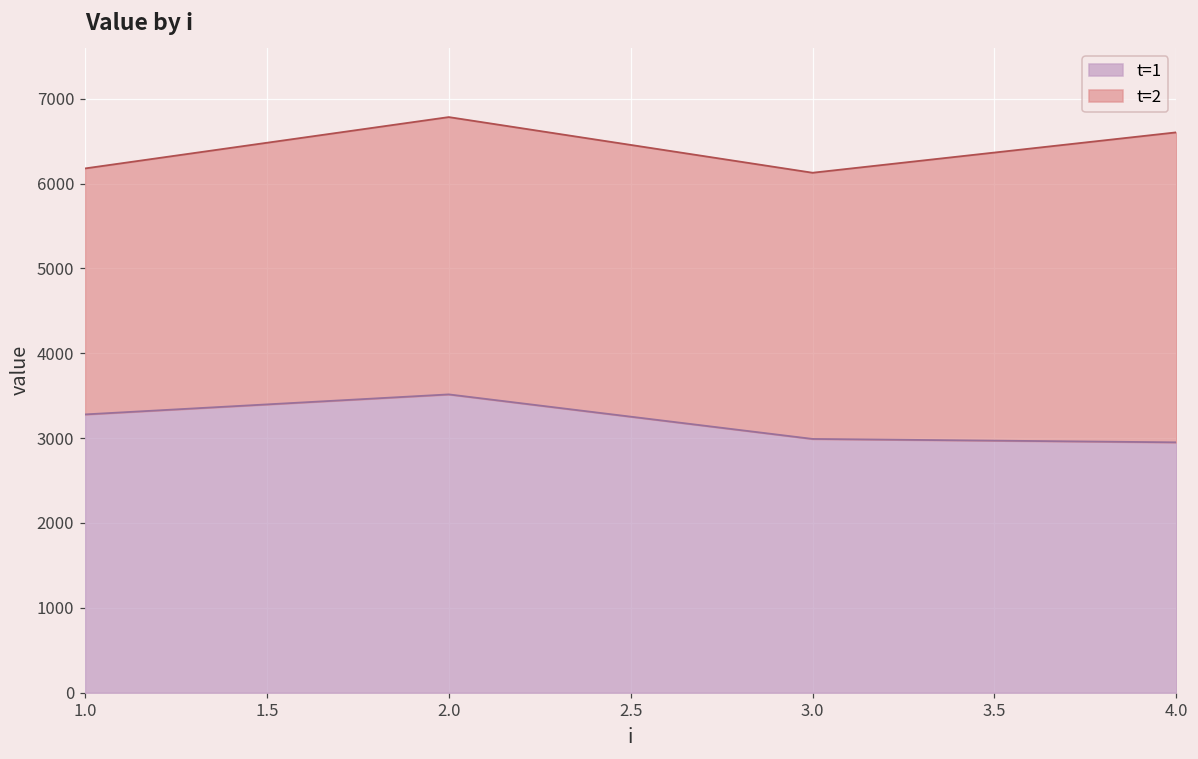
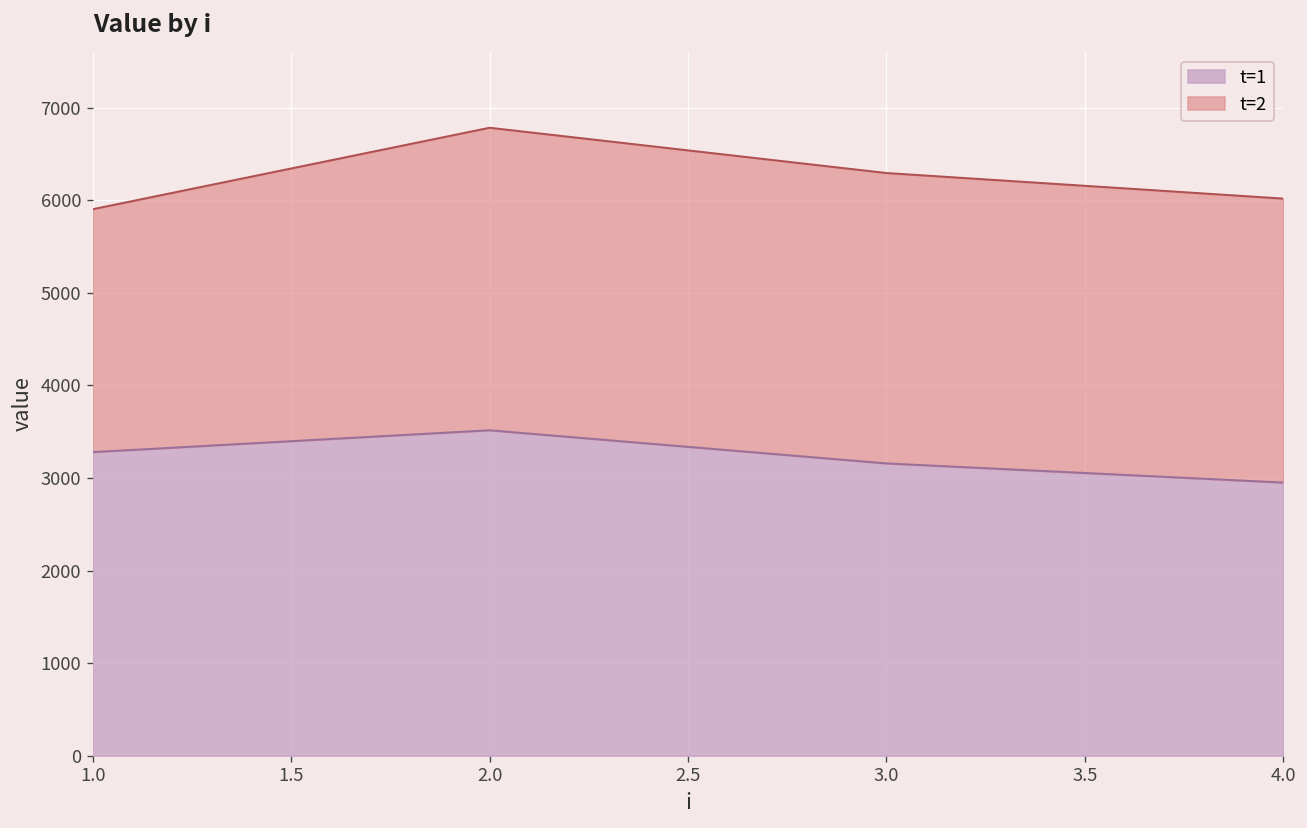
t=2, 1.0: 2900 -> 2600
t=1, 3.0: 3000 -> 3200
t=2, 4.0: 3700 -> 3100
